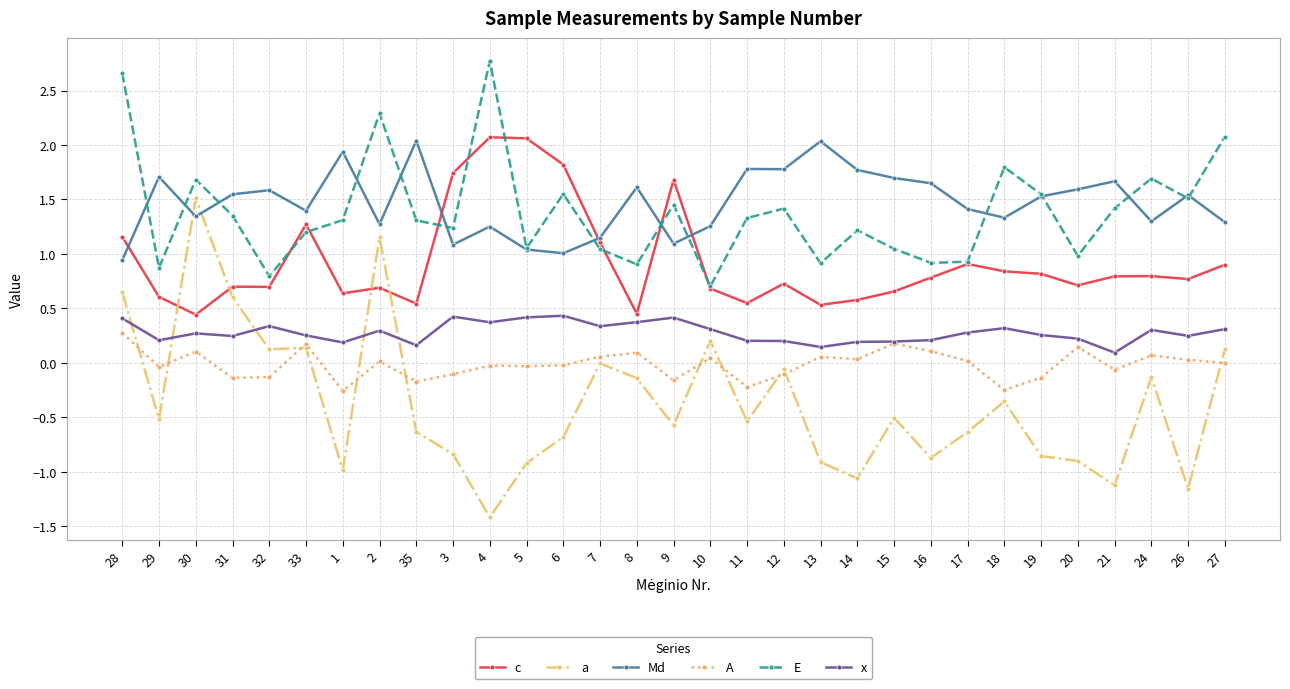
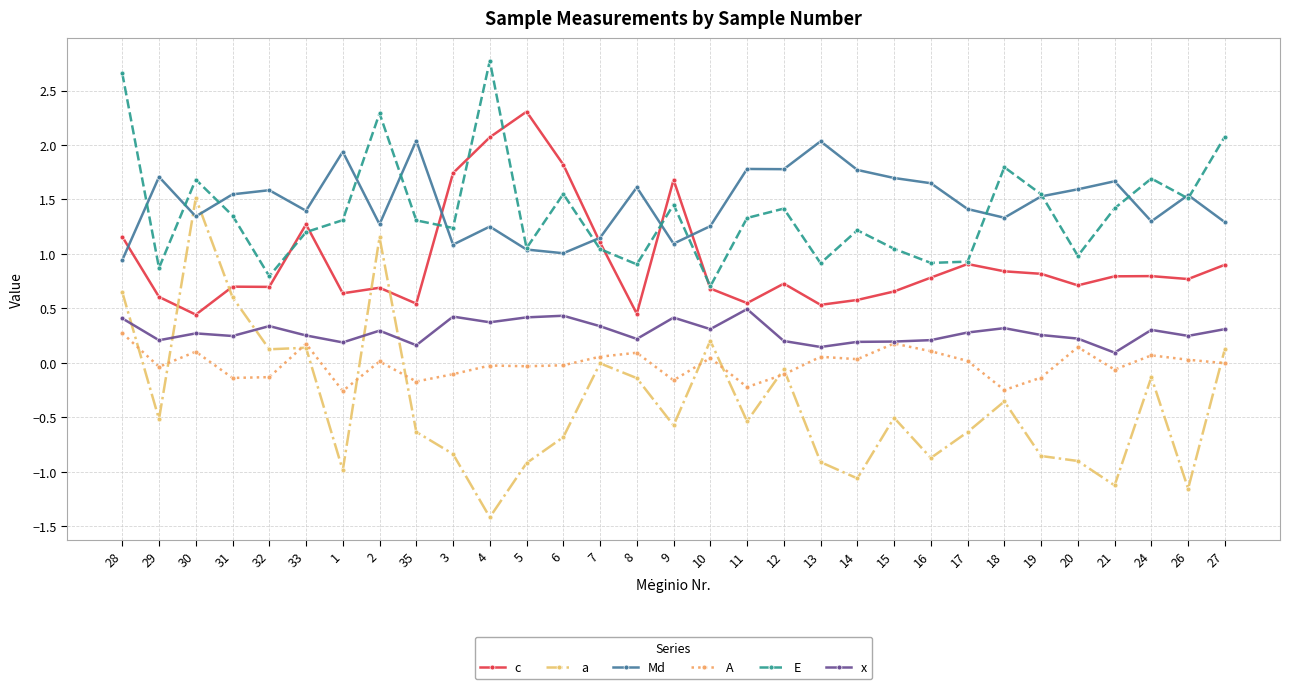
c, 5: 2.06 -> 2.31
x, 8: 0.37 -> 0.22
x, 11: 0.20 -> 0.49
